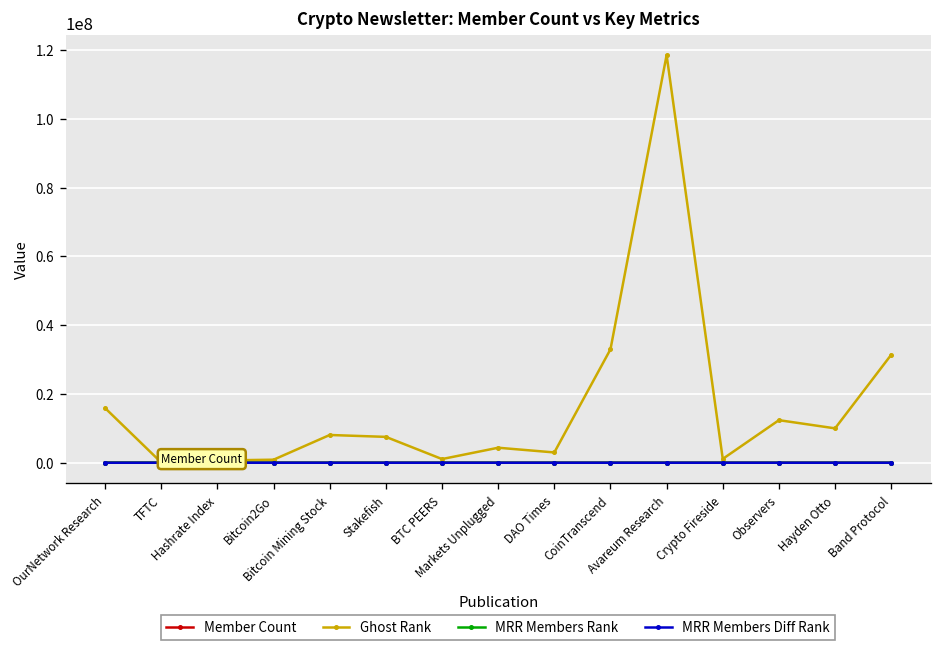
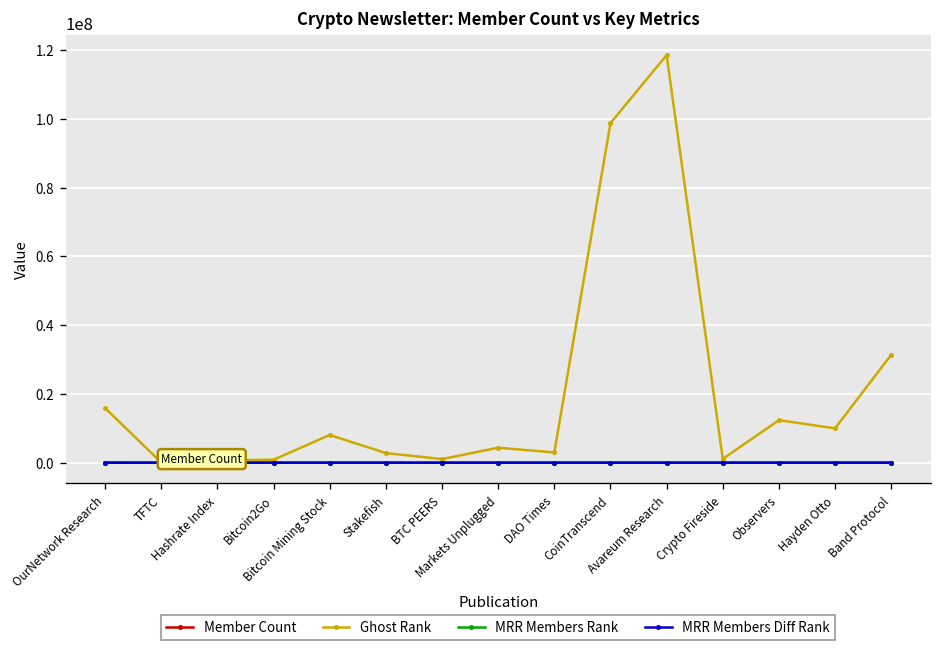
Ghost Rank, Stakefish: 8000000 -> 3000000
Ghost Rank, CoinTranscend: 33000000 -> 99000000
